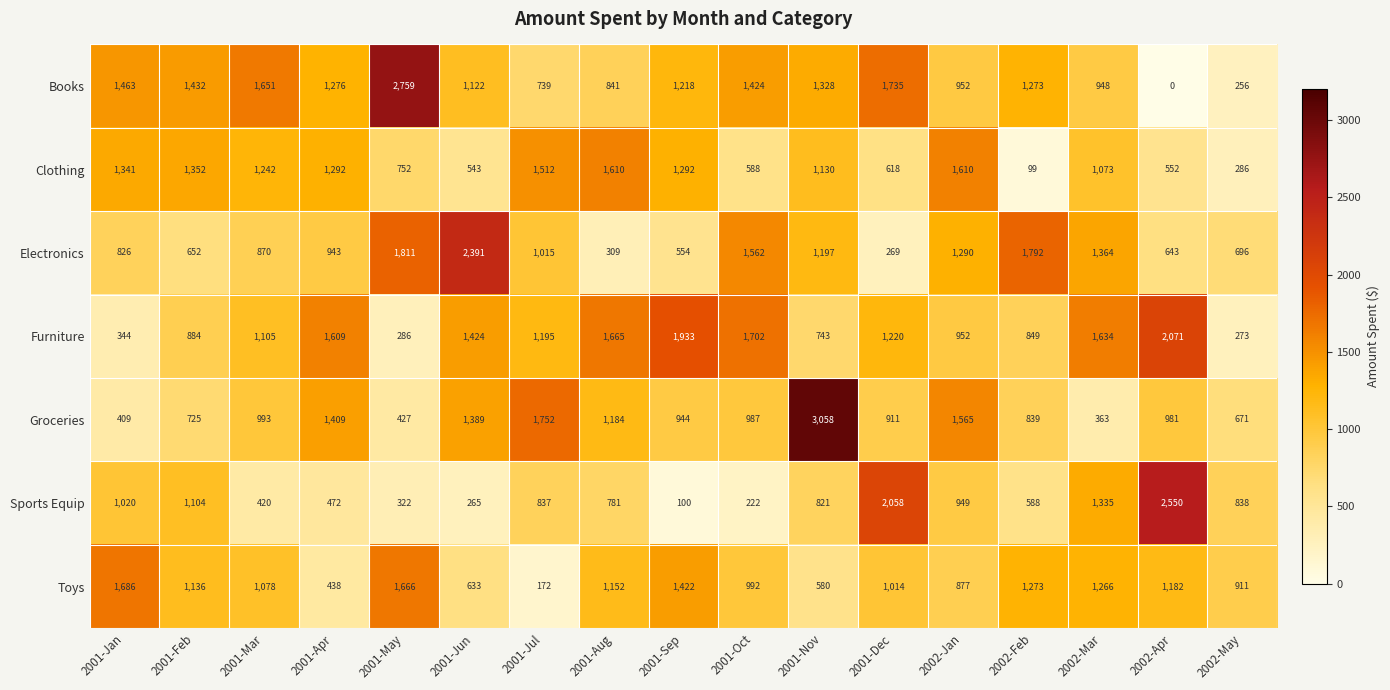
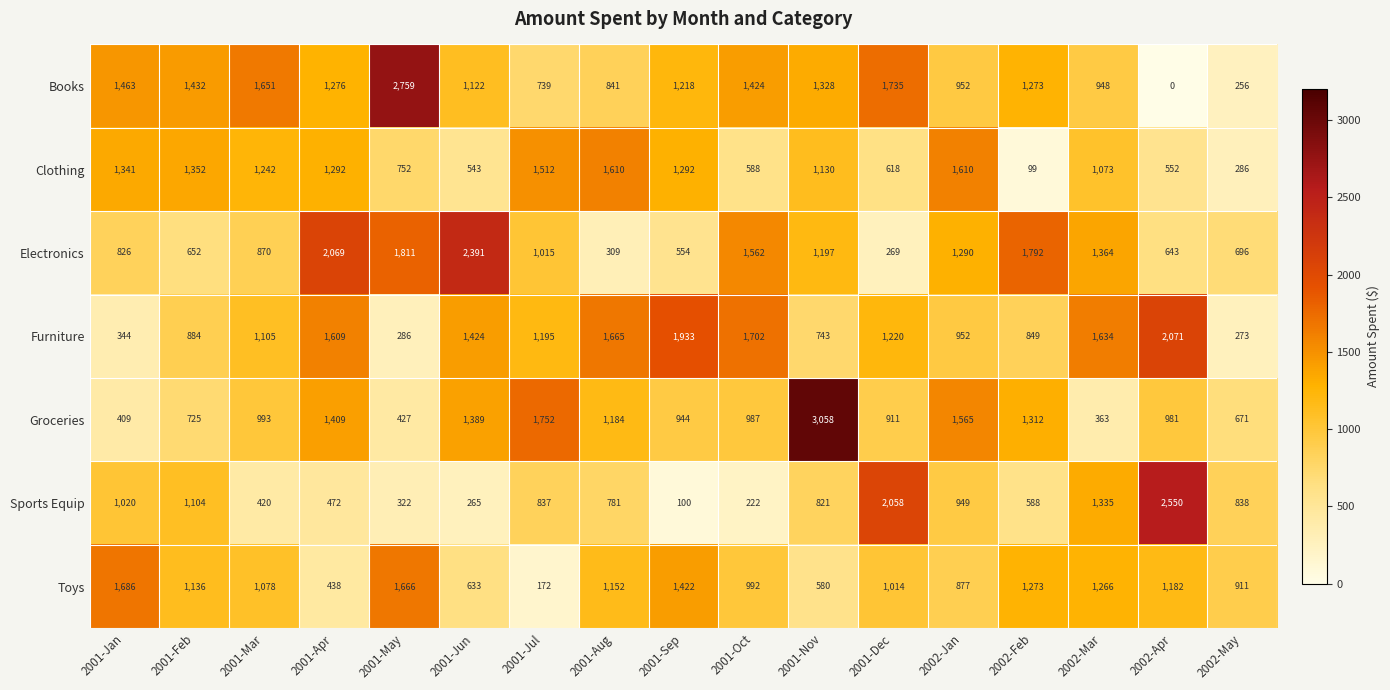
Electronics, 2001-Apr: 943 -> 2,069
Groceries, 2002-Feb: 839 -> 1,312
